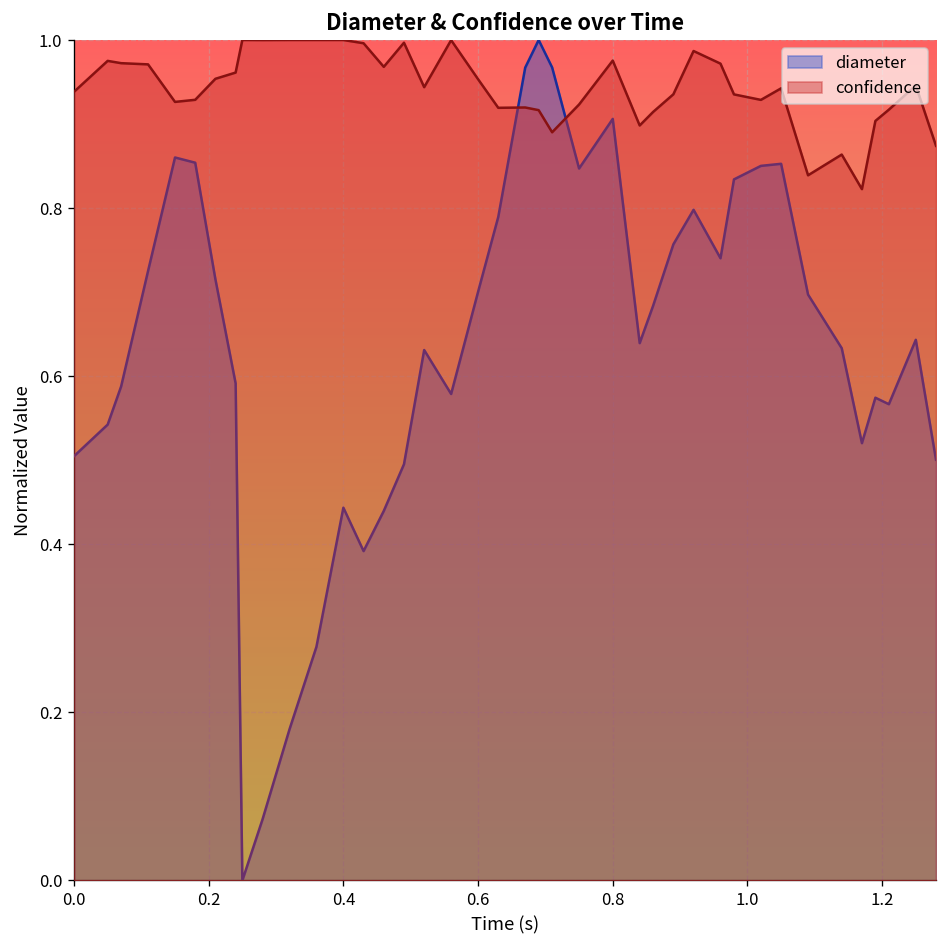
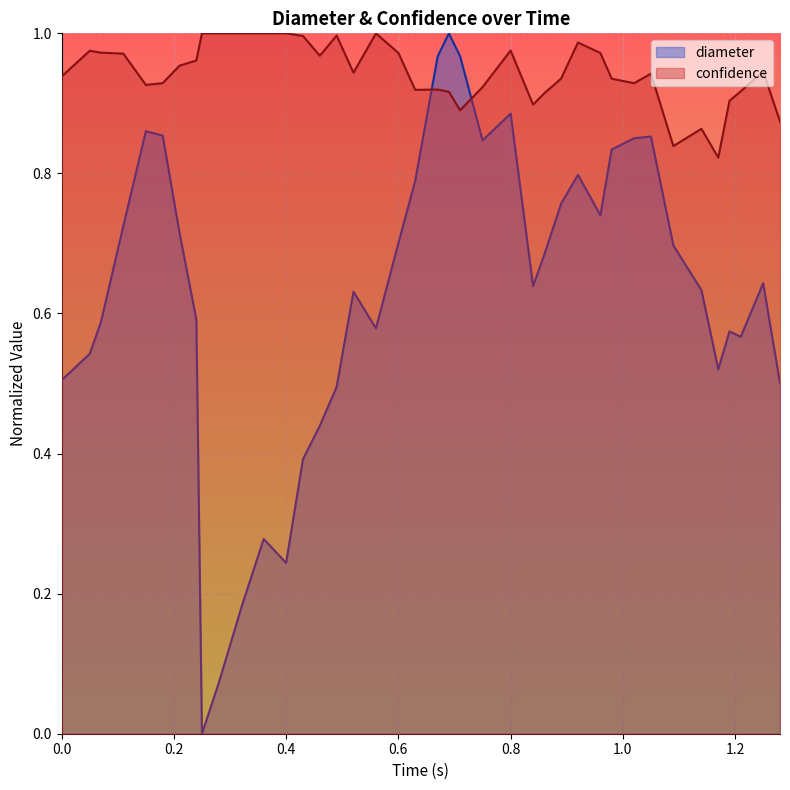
diameter, 0.4: 0.44 -> 0.24
confidence, 0.6: 0.95 -> 0.97
diameter, 0.8: 0.91 -> 0.89
